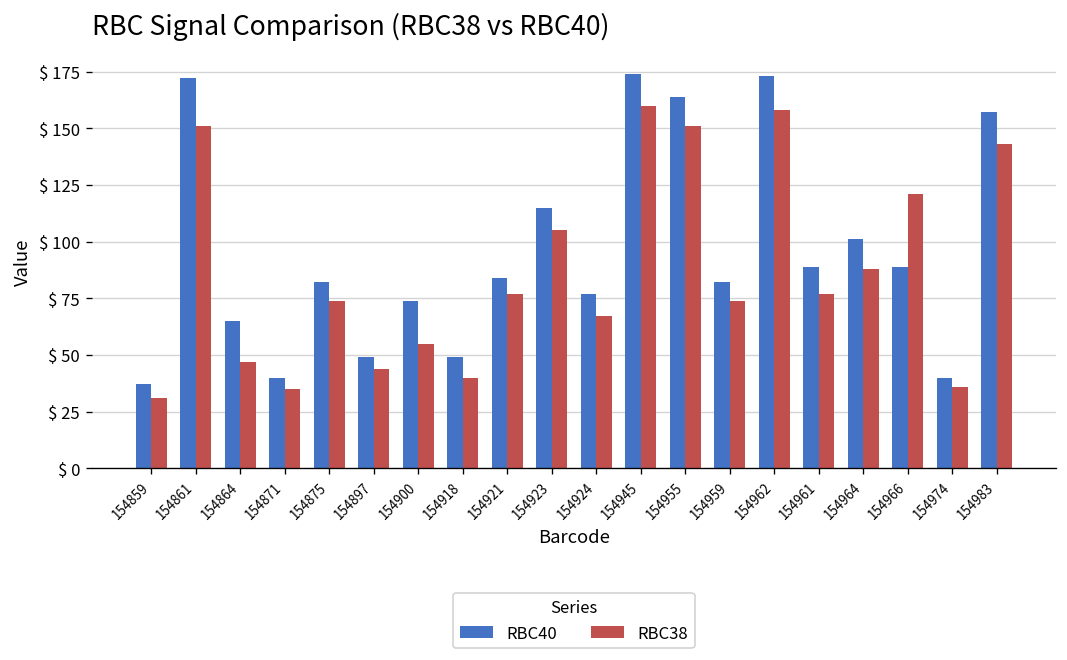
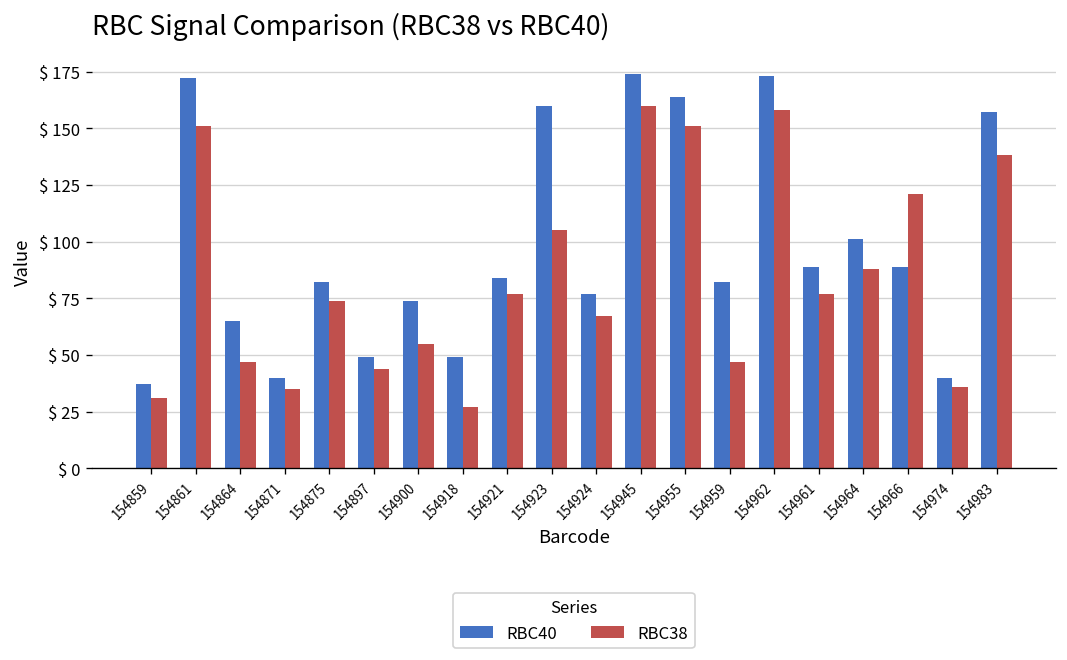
RBC38, 154918: $ 40 -> $ 27
RBC40, 154923: $ 115 -> $ 160
RBC38, 154959: $ 74 -> $ 47
RBC38, 154983: $ 143 -> $ 138
